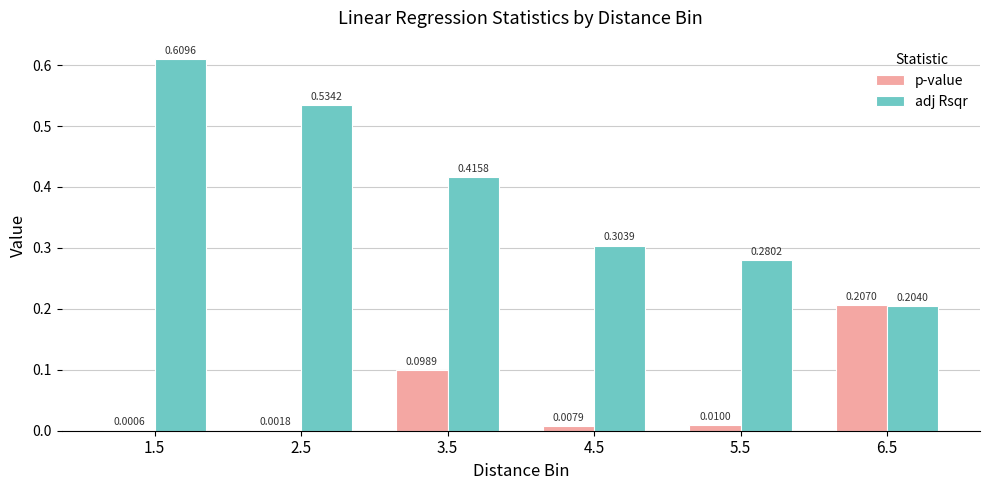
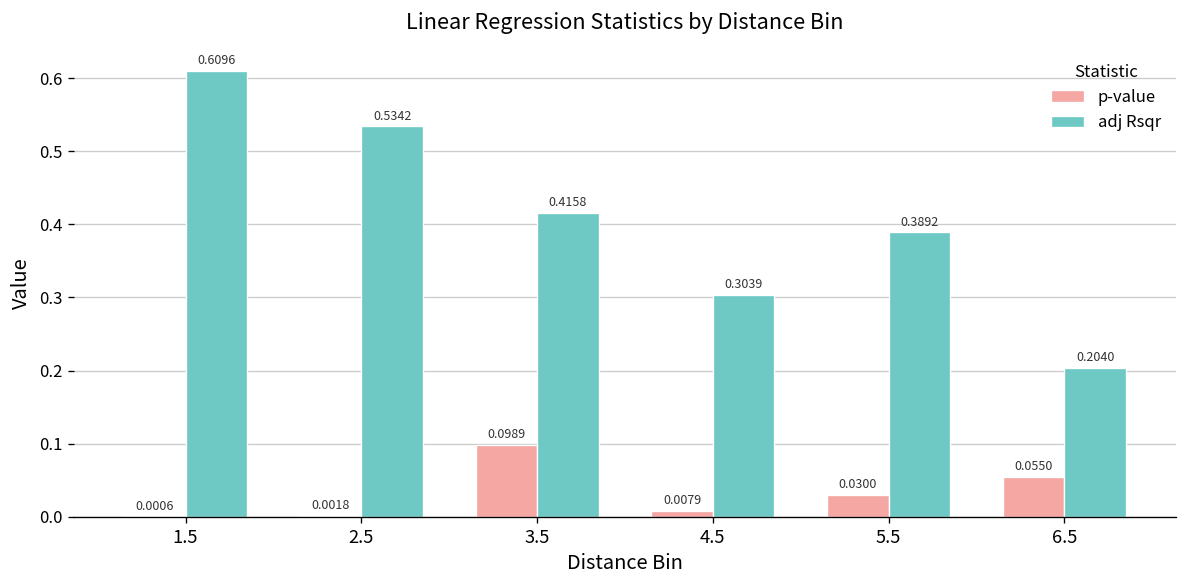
p-value, 5.5: 0.0100 -> 0.0300
adj Rsqr, 5.5: 0.2802 -> 0.3892
p-value, 6.5: 0.2070 -> 0.0550
